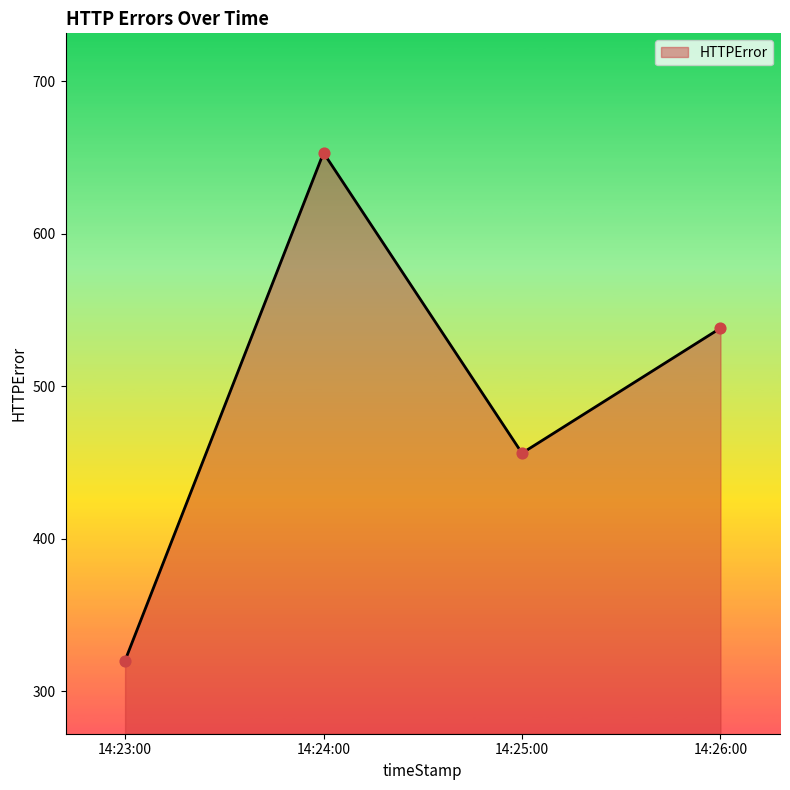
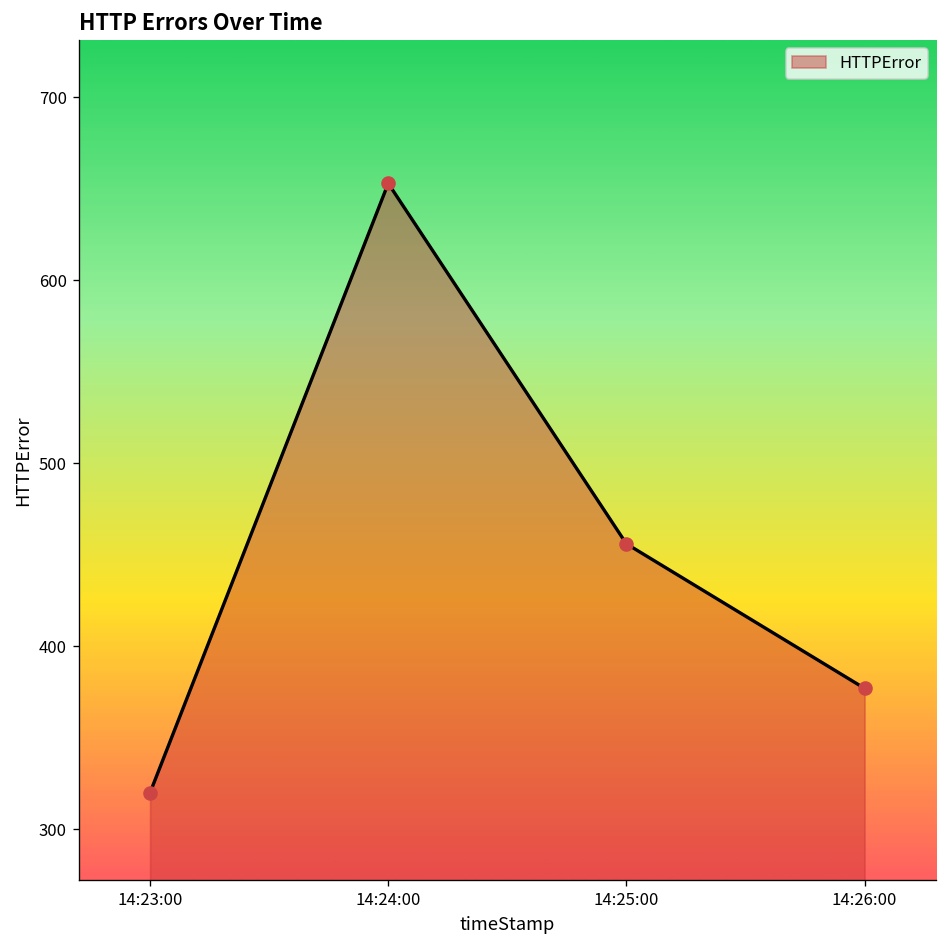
14:26:00: 538 -> 377
